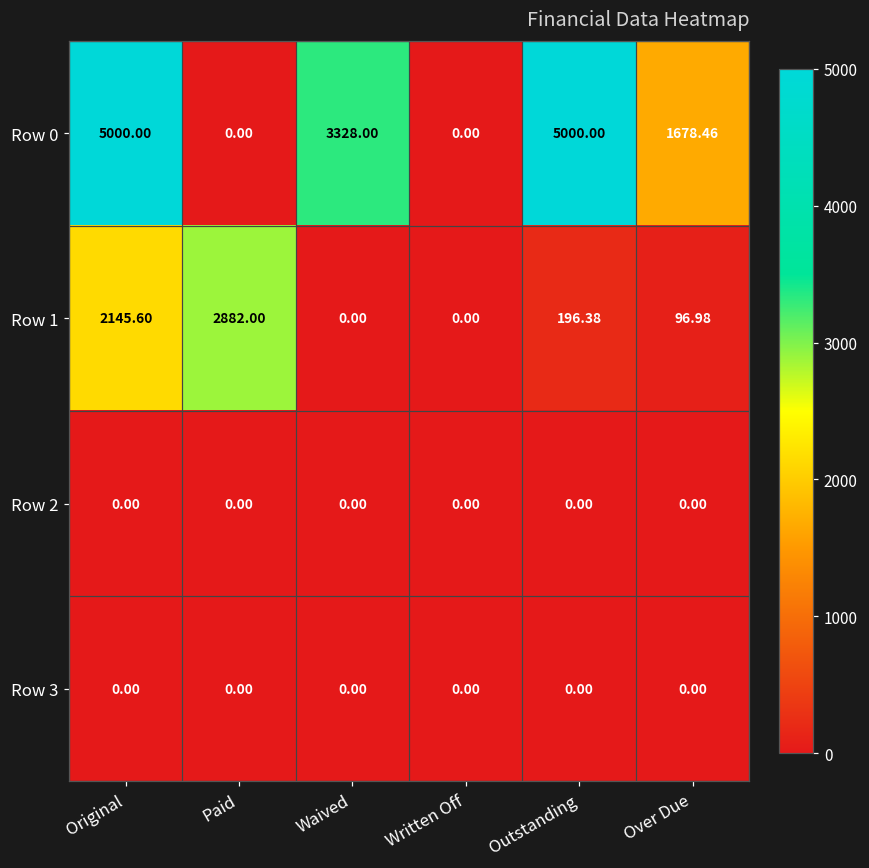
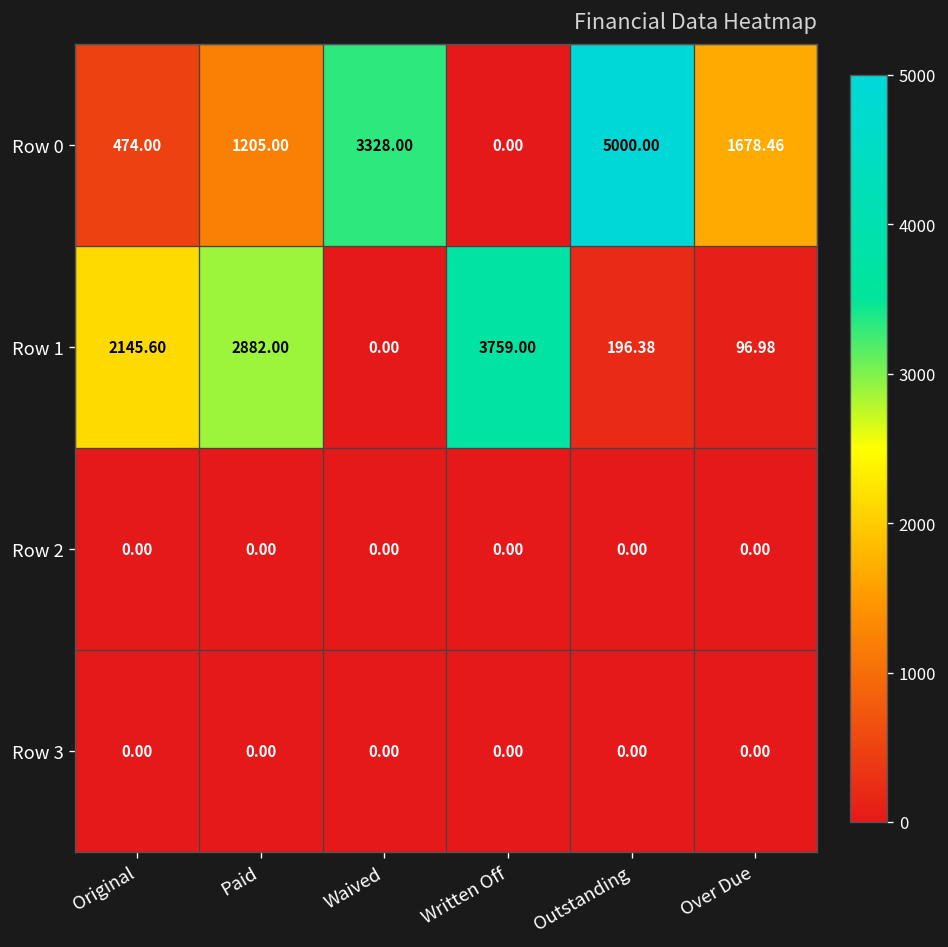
Row 0, Original: 5000.00 -> 474.00
Row 0, Paid: 0.00 -> 1205.00
Row 1, Written Off: 0.00 -> 3759.00
